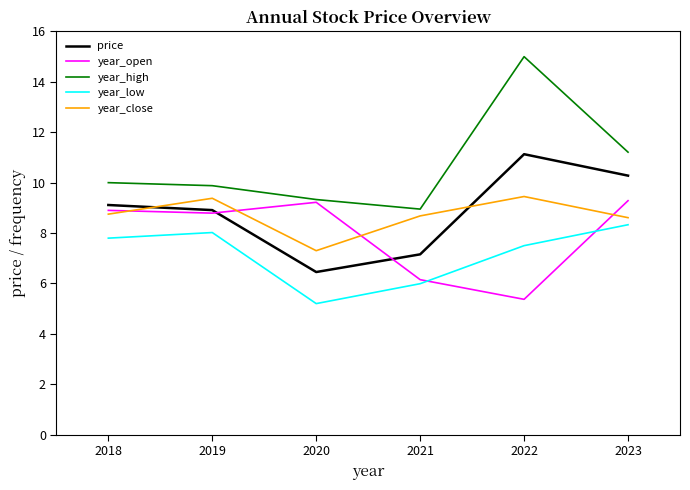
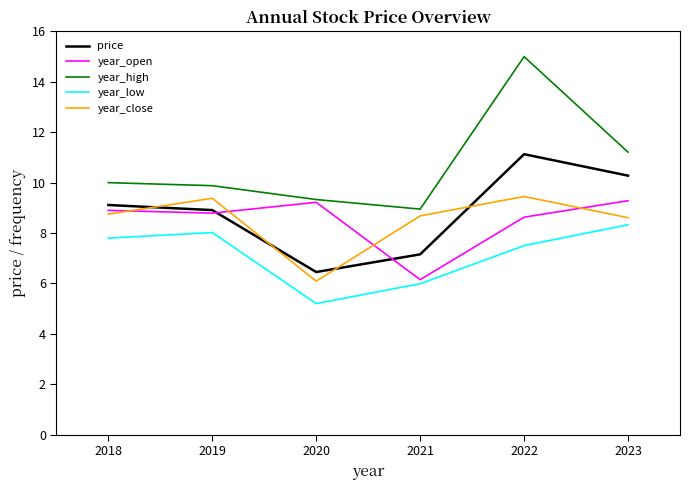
year_close, 2020: 7.3 -> 6.1
year_open, 2022: 5.4 -> 8.6
